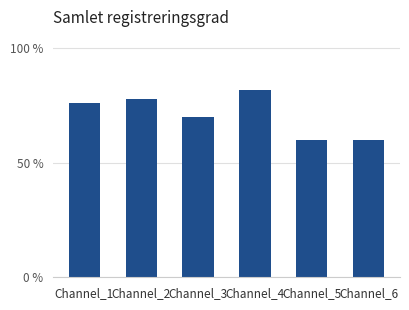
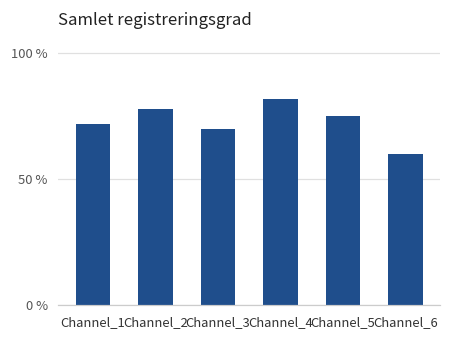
Channel_1: 76 % -> 72 %
Channel_5: 60 % -> 75 %
